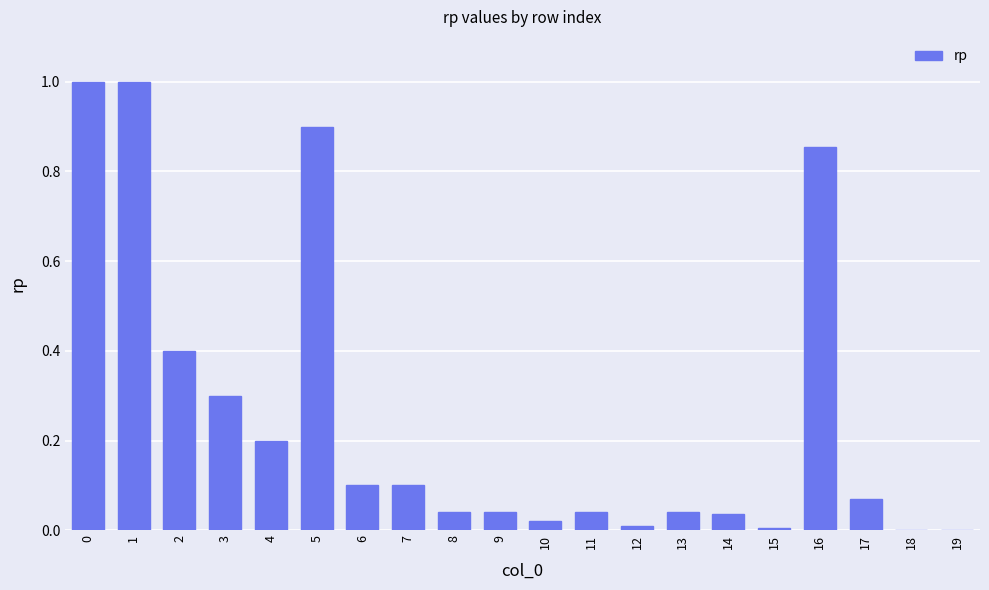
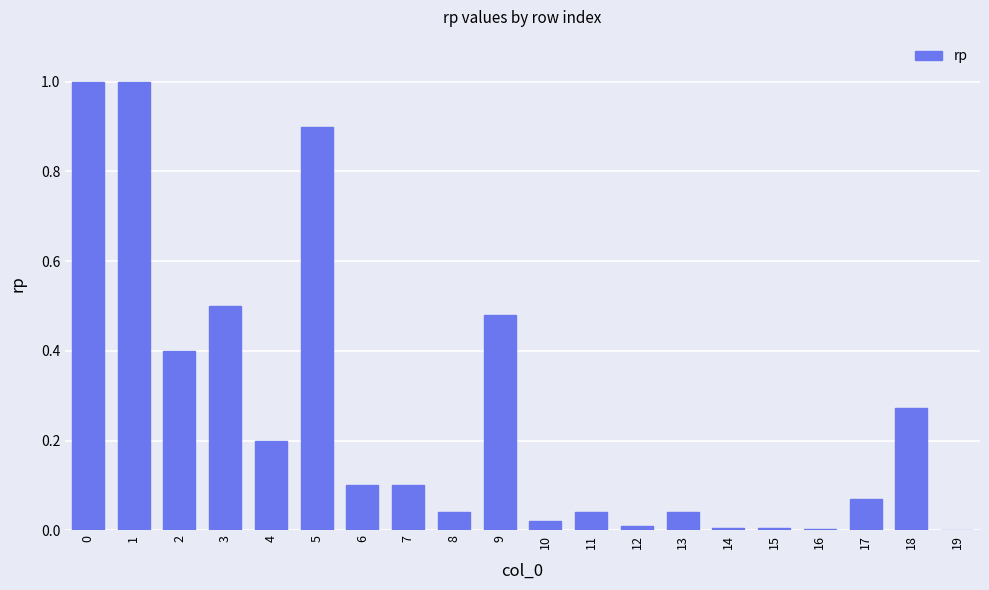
3: 0.3 -> 0.5
9: 0.04 -> 0.48
14: 0.04 -> 0.00
16: 0.86 -> 0.00
18: 0.00 -> 0.27
